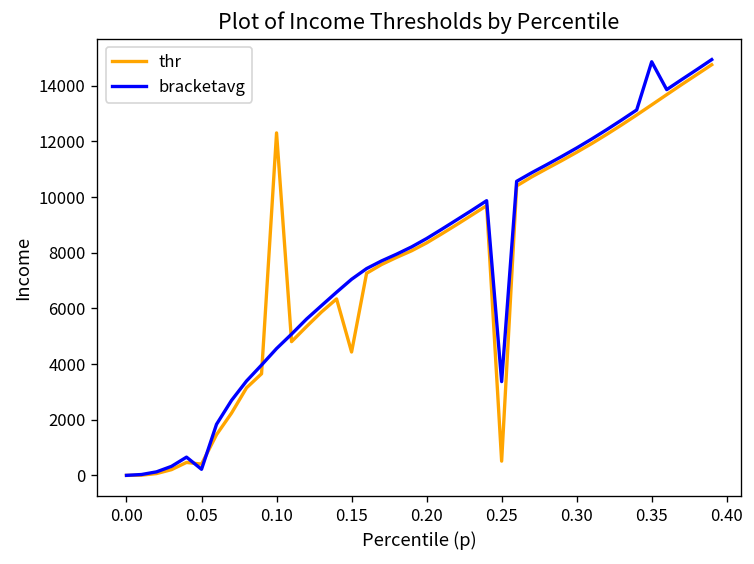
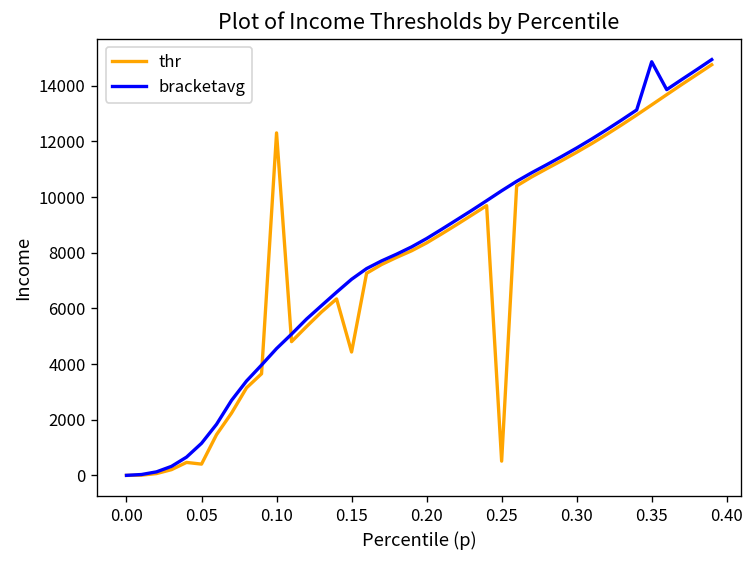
bracketavg, 0.05: 200 -> 1200
bracketavg, 0.25: 3400 -> 10200
